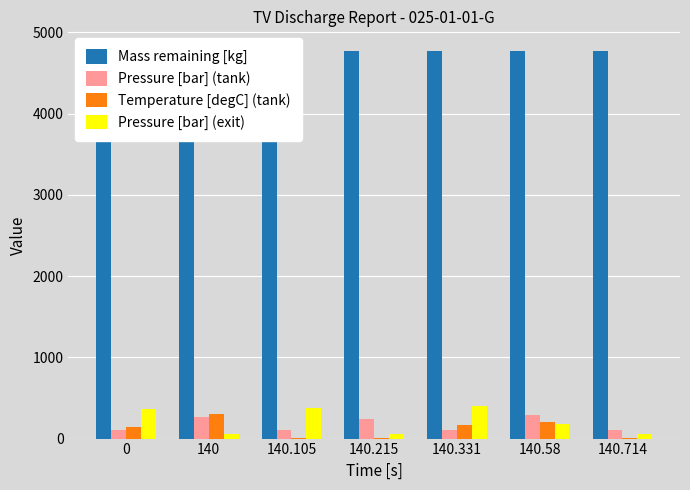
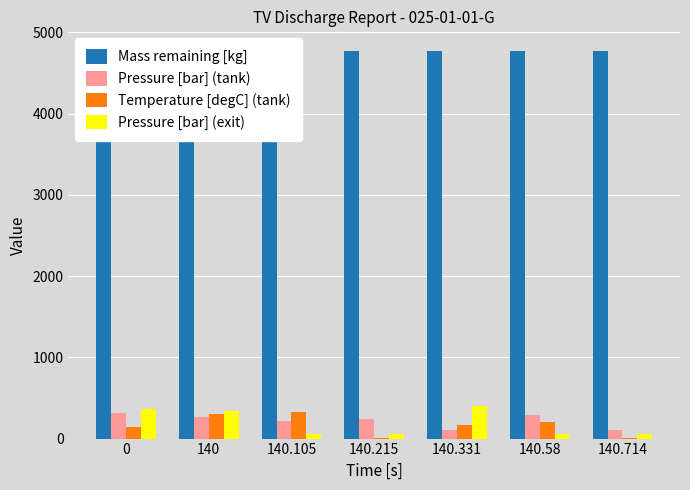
Pressure [bar] (tank), 0: 100 -> 300
Pressure [bar] (exit), 140: 100 -> 300
Pressure [bar] (tank), 140.105: 100 -> 200
Temperature [degC] (tank), 140.105: 0 -> 300
Pressure [bar] (exit), 140.105: 400 -> 100
Pressure [bar] (exit), 140.58: 200 -> 100
